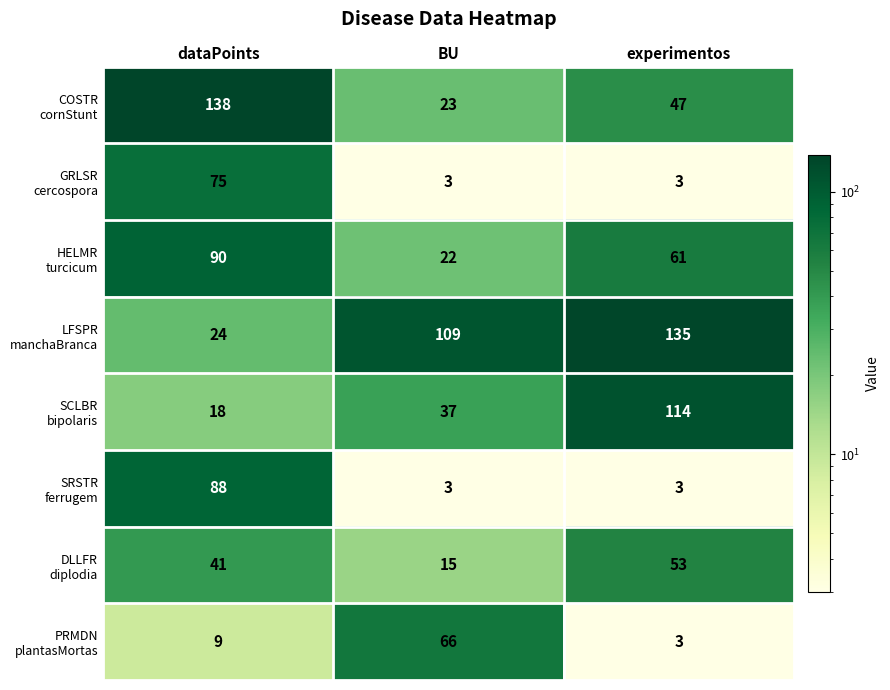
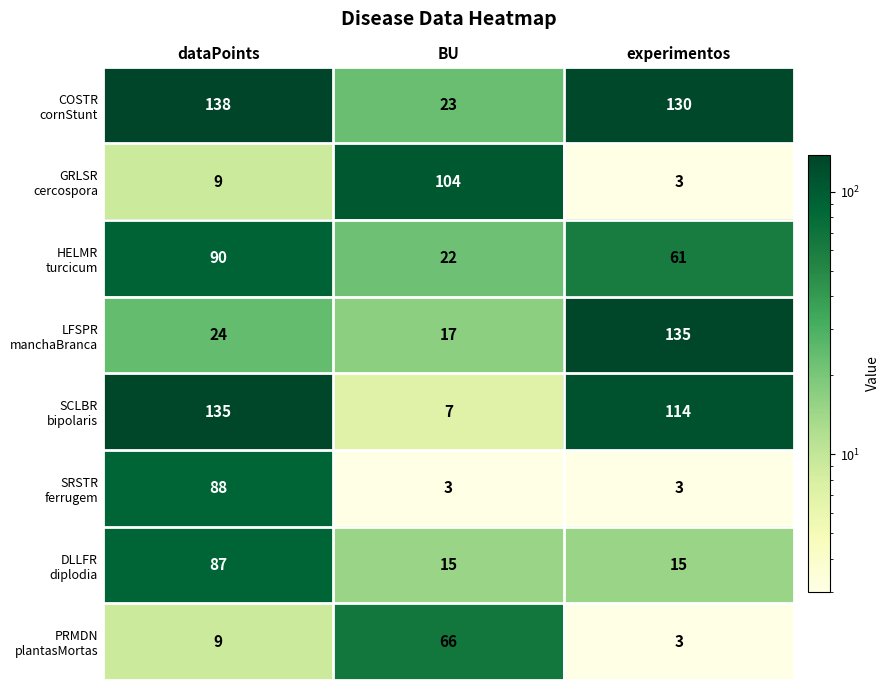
COSTR cornStunt, experimentos: 47 -> 130
GRLSR cercospora, dataPoints: 75 -> 9
GRLSR cercospora, BU: 3 -> 104
LFSPR manchaBranca, BU: 109 -> 17
SCLBR bipolaris, dataPoints: 18 -> 135
SCLBR bipolaris, BU: 37 -> 7
DLLFR diplodia, dataPoints: 41 -> 87
DLLFR diplodia, experimentos: 53 -> 15
